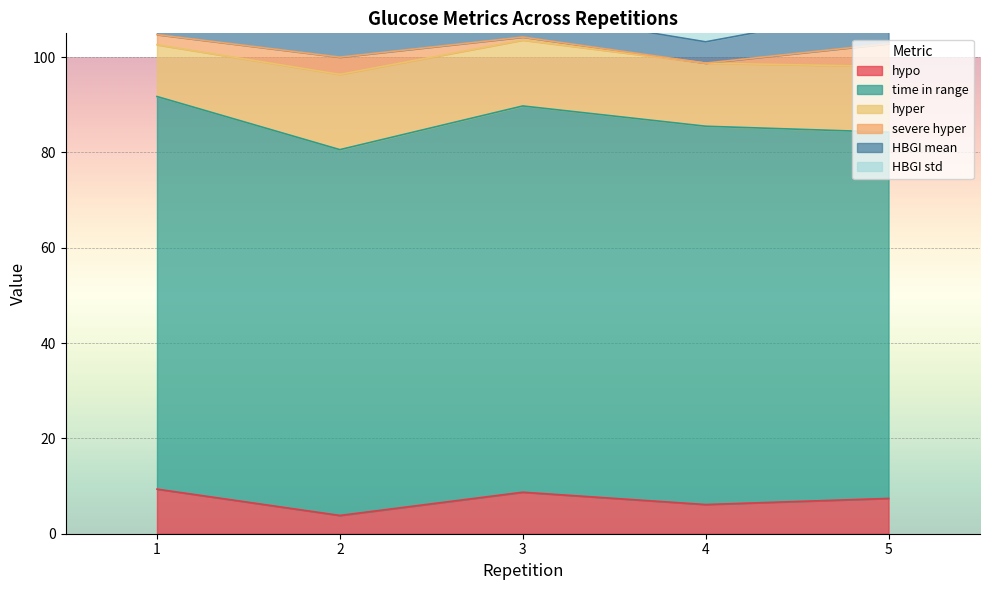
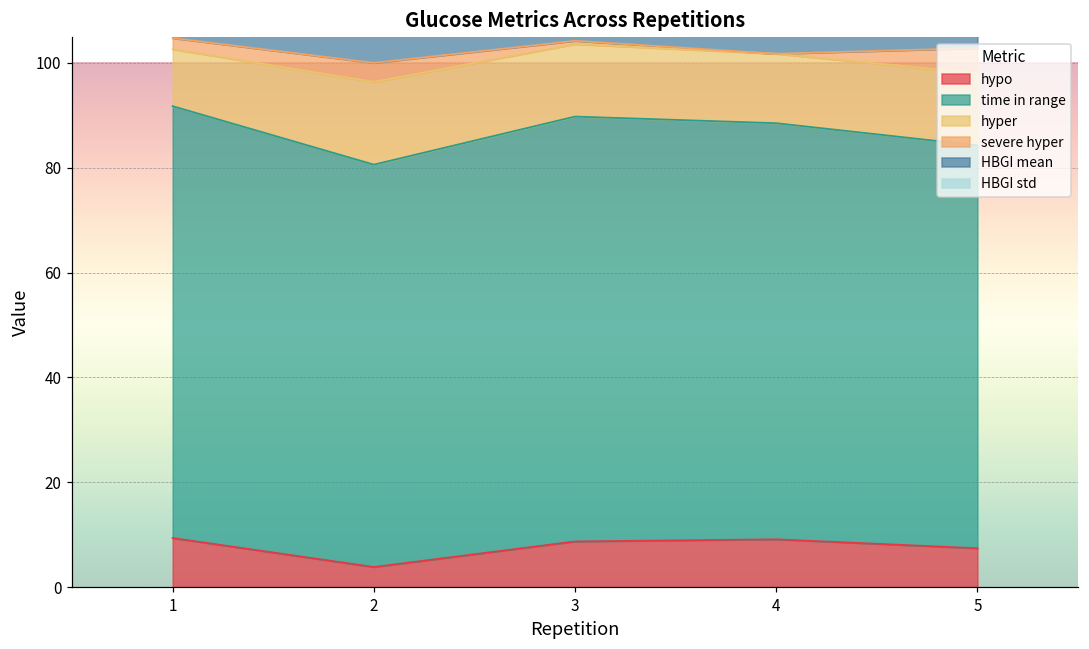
hypo, 4: 6 -> 9
